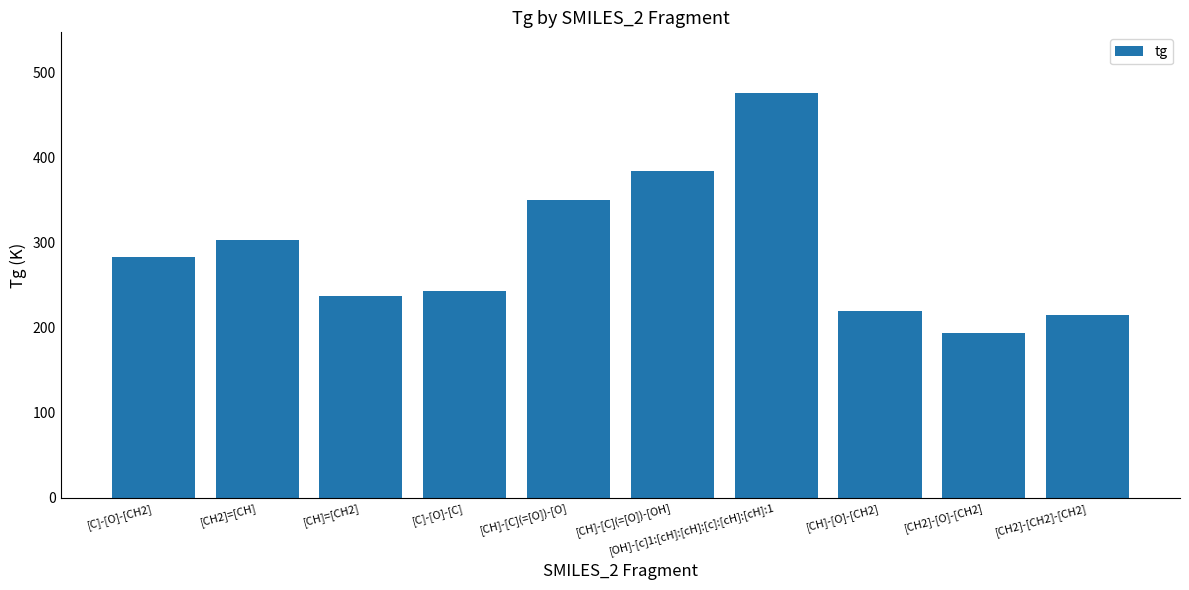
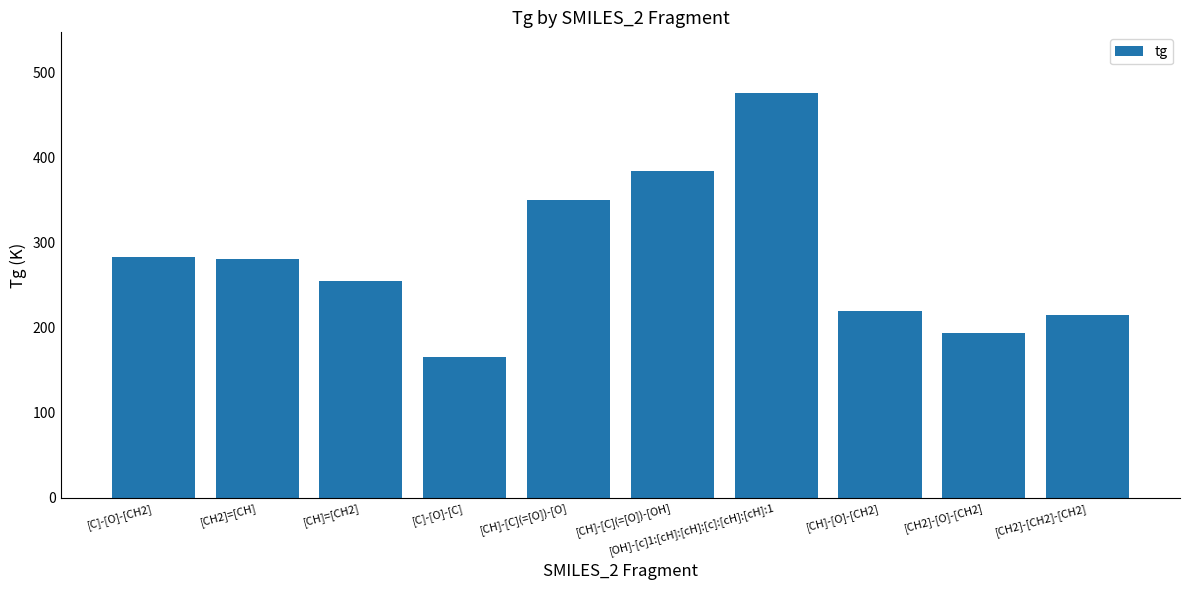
[CH2]=[CH]: 300 -> 280
[CH]=[CH2]: 240 -> 260
[C]-[O]-[C]: 240 -> 170
